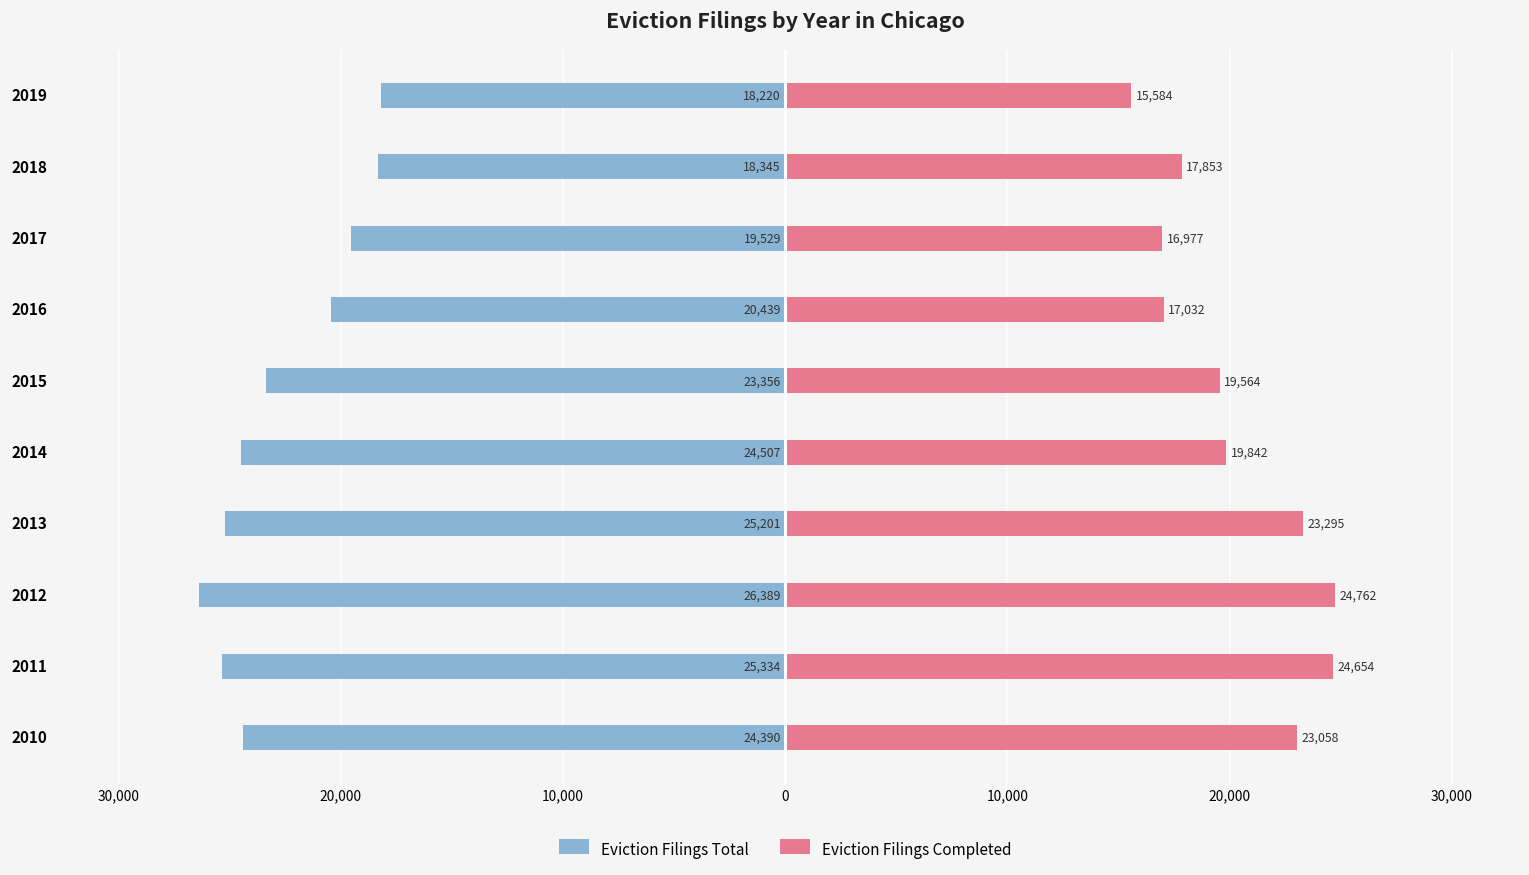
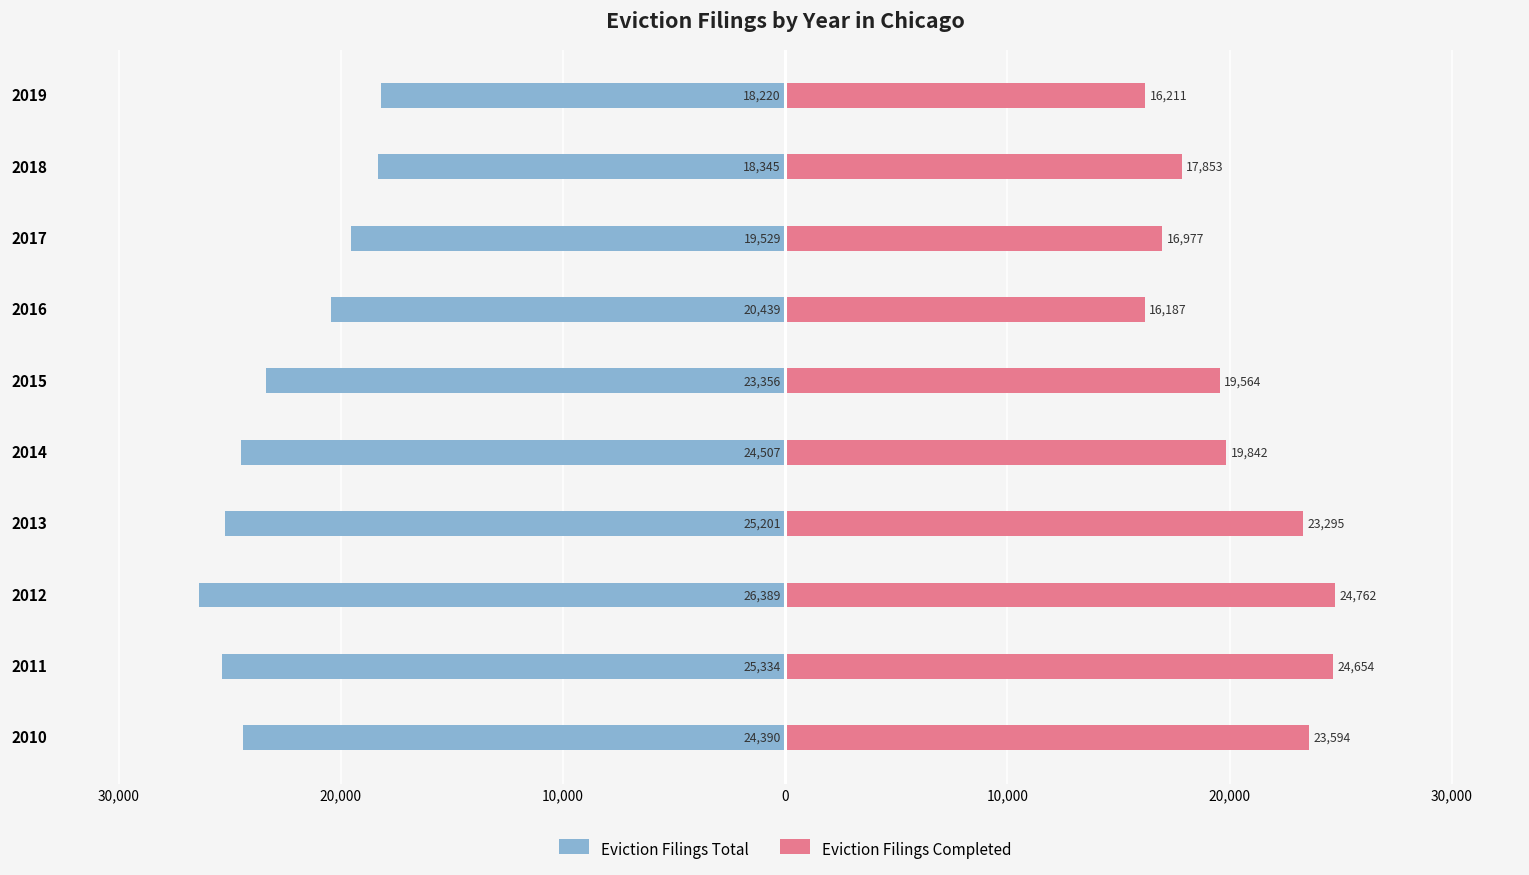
Eviction Filings Completed, 2019: 15,584 -> 16,211
Eviction Filings Completed, 2016: 17,032 -> 16,187
Eviction Filings Completed, 2010: 23,058 -> 23,594
